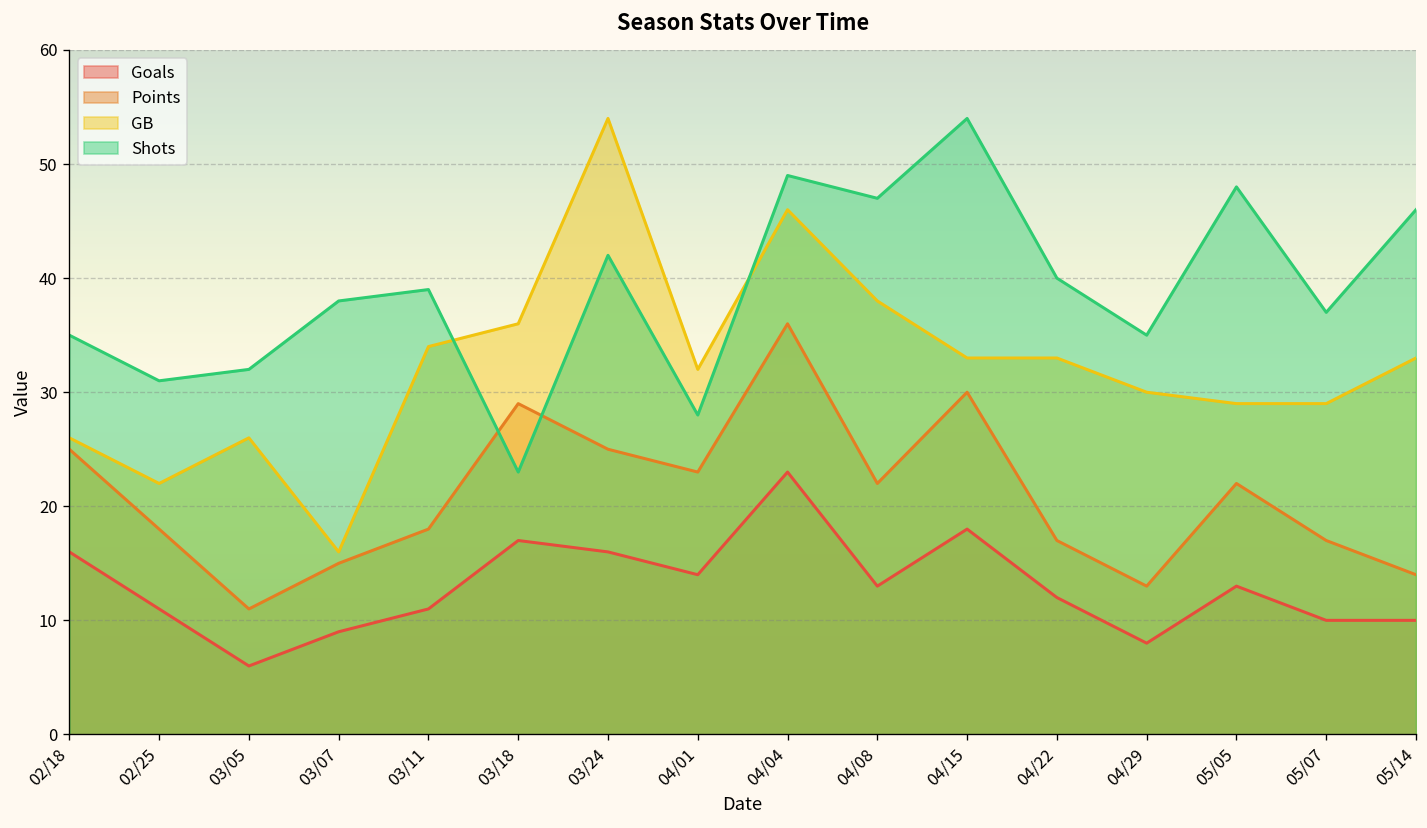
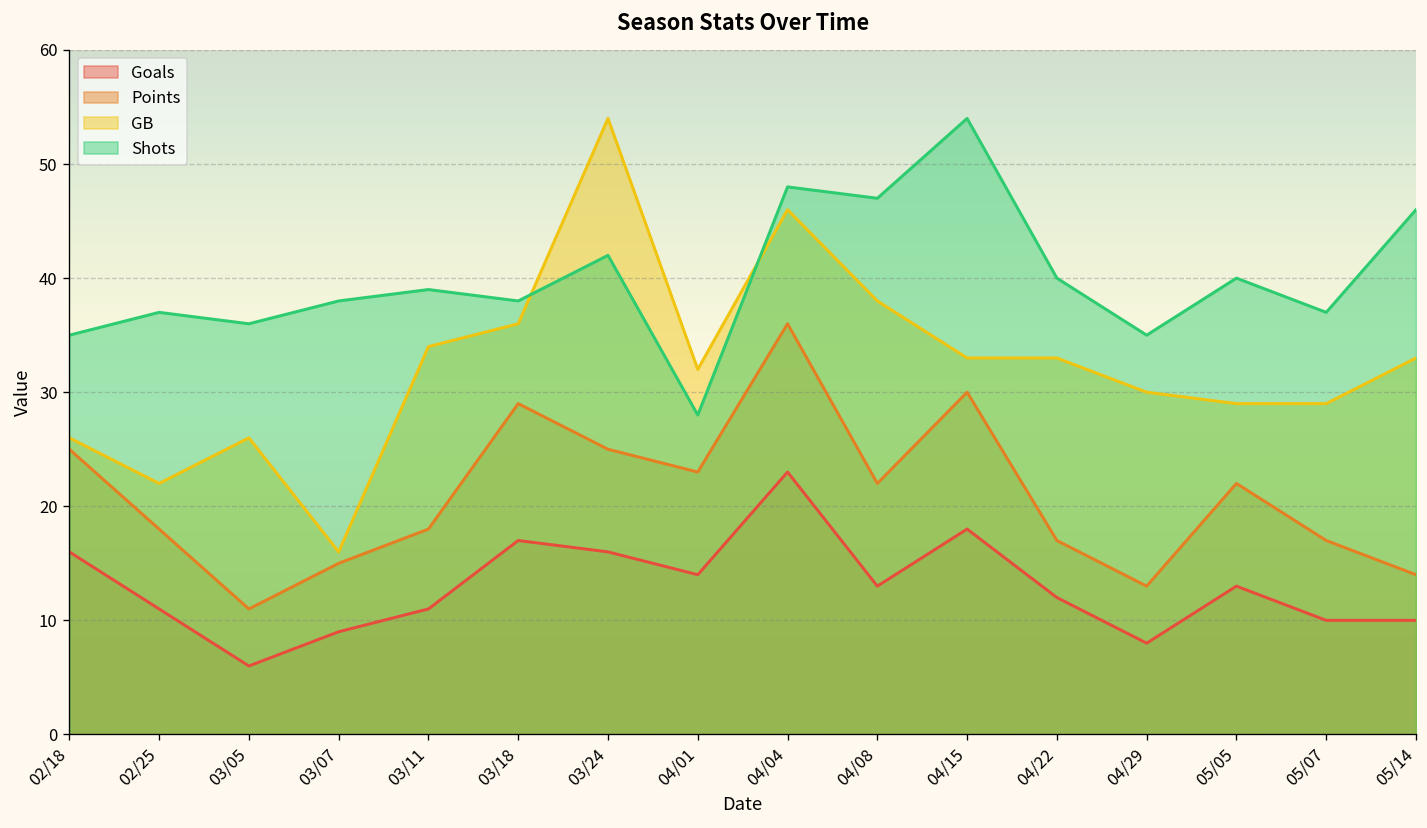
Shots, 02/25: 31 -> 37
Shots, 03/05: 32 -> 36
Shots, 03/18: 23 -> 38
Shots, 04/04: 49 -> 48
Shots, 05/05: 48 -> 40
